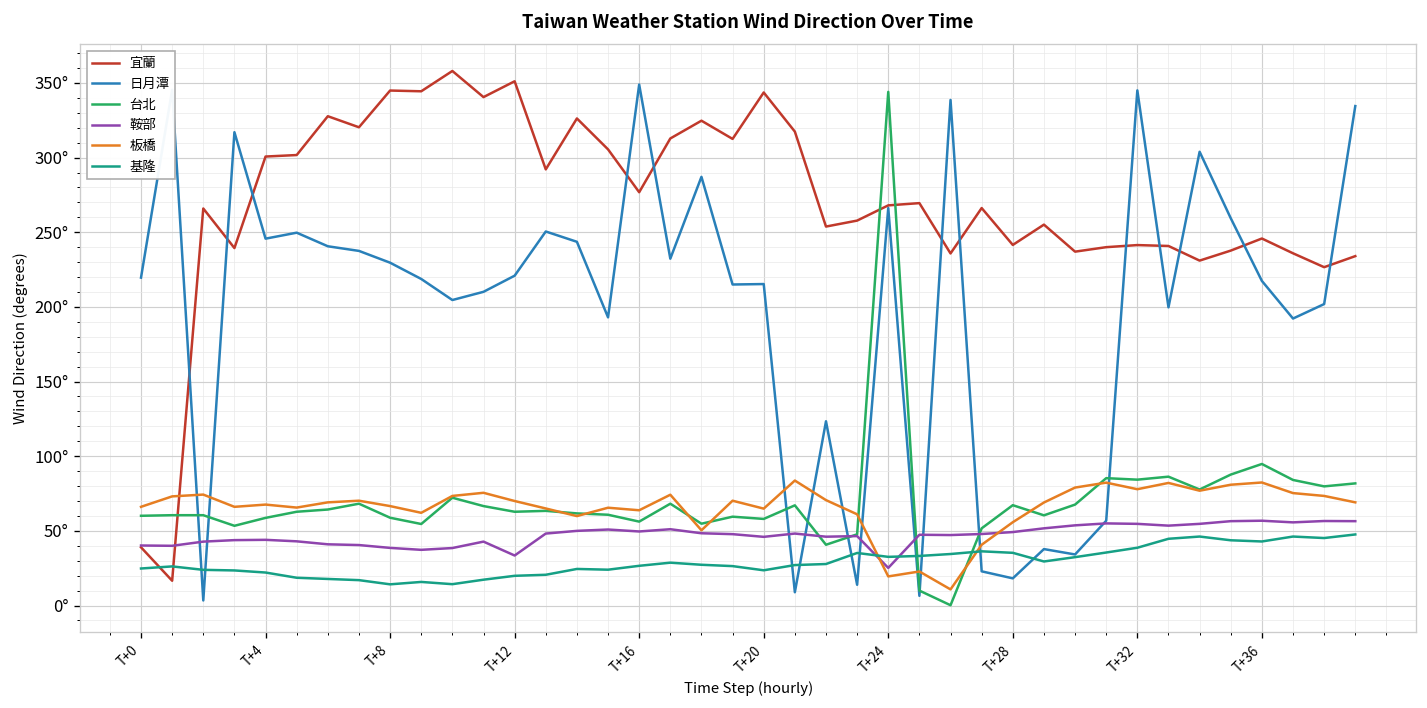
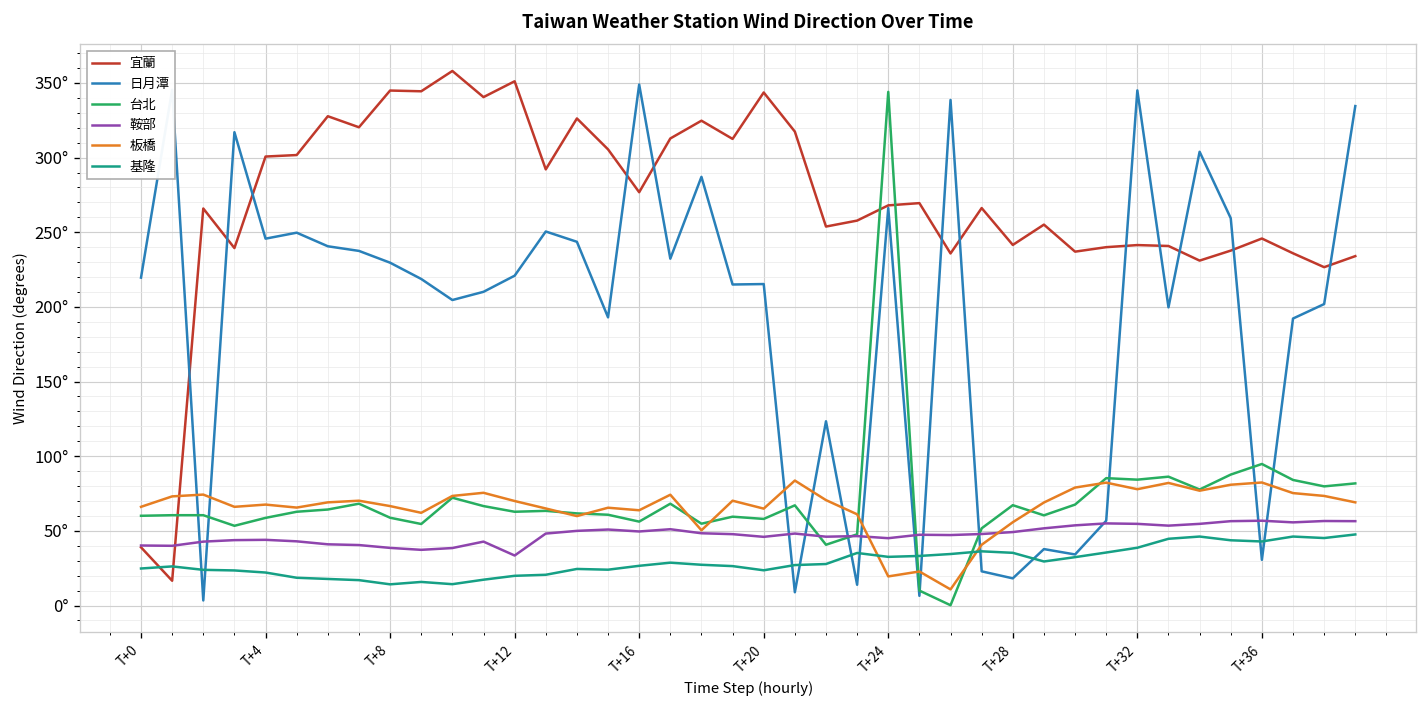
鞍部, T+24: 25° -> 45°
日月潭, T+36: 217° -> 31°
